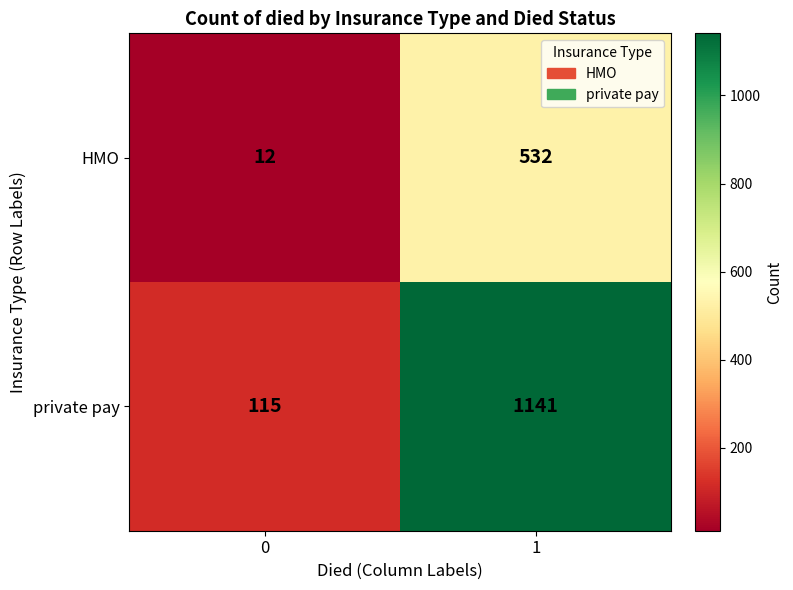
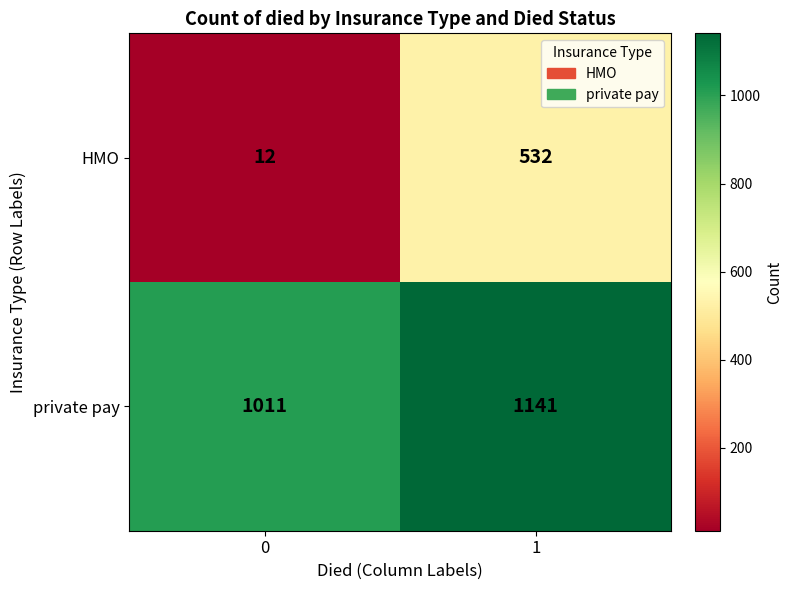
private pay, 0: 115 -> 1011
